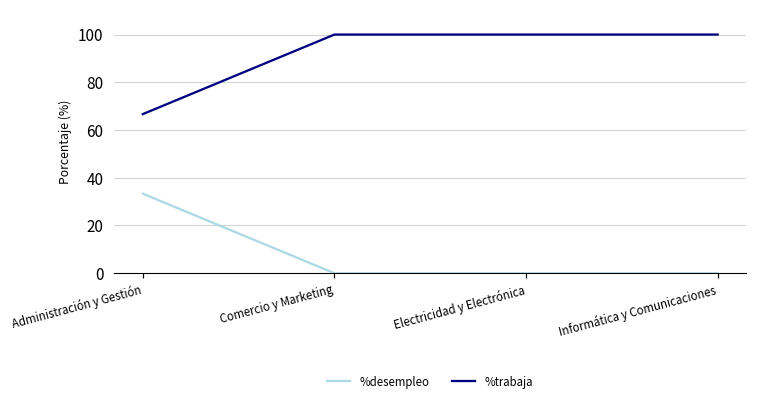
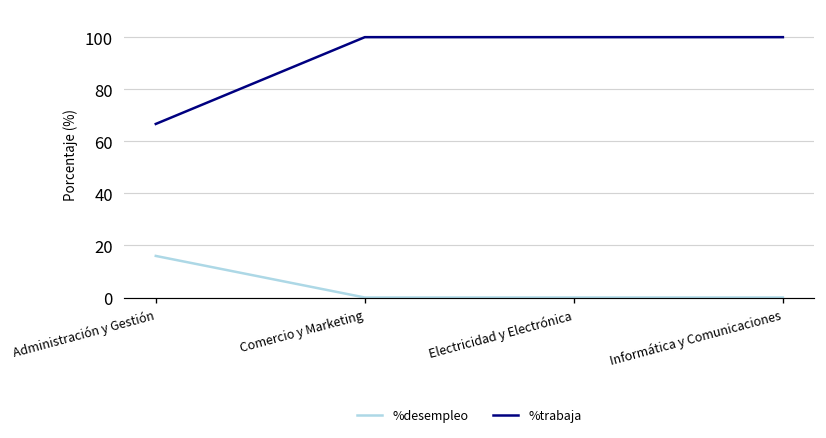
%desempleo, Administración y Gestión: 33 -> 16
